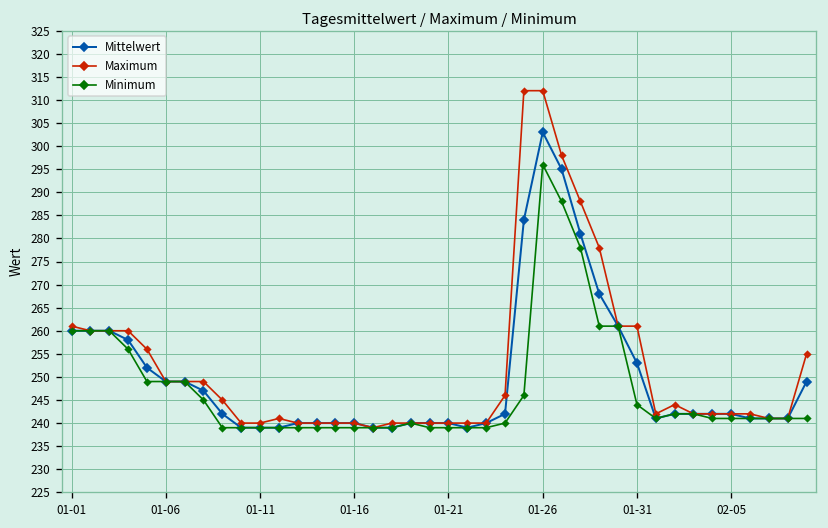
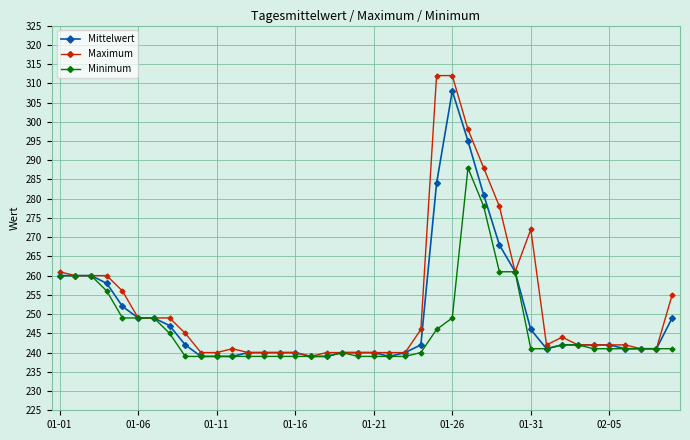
Mittelwert, 01-26: 303 -> 308
Minimum, 01-26: 296 -> 249
Mittelwert, 01-31: 253 -> 246
Maximum, 01-31: 261 -> 272
Minimum, 01-31: 244 -> 241
